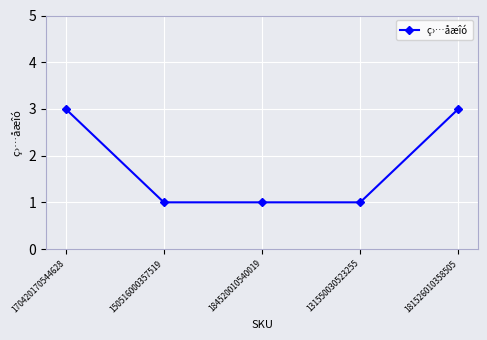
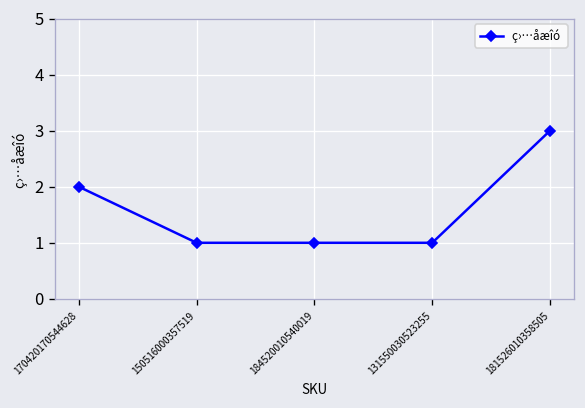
170420170544628: 3 -> 2
